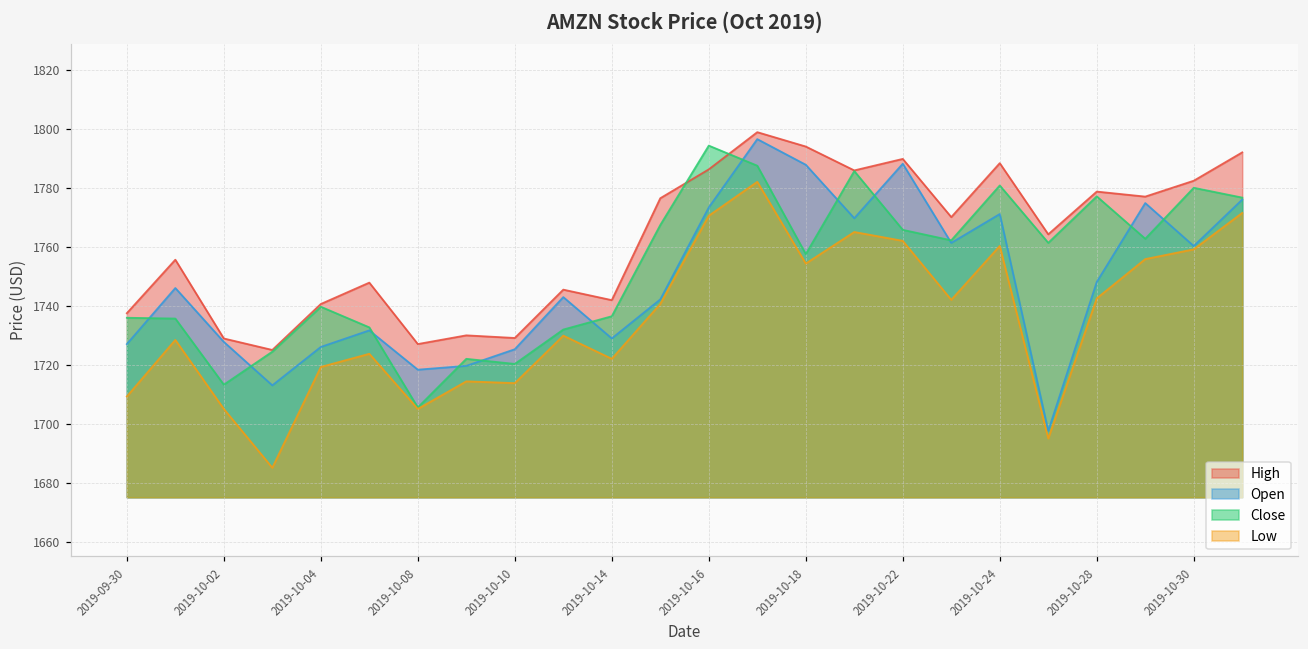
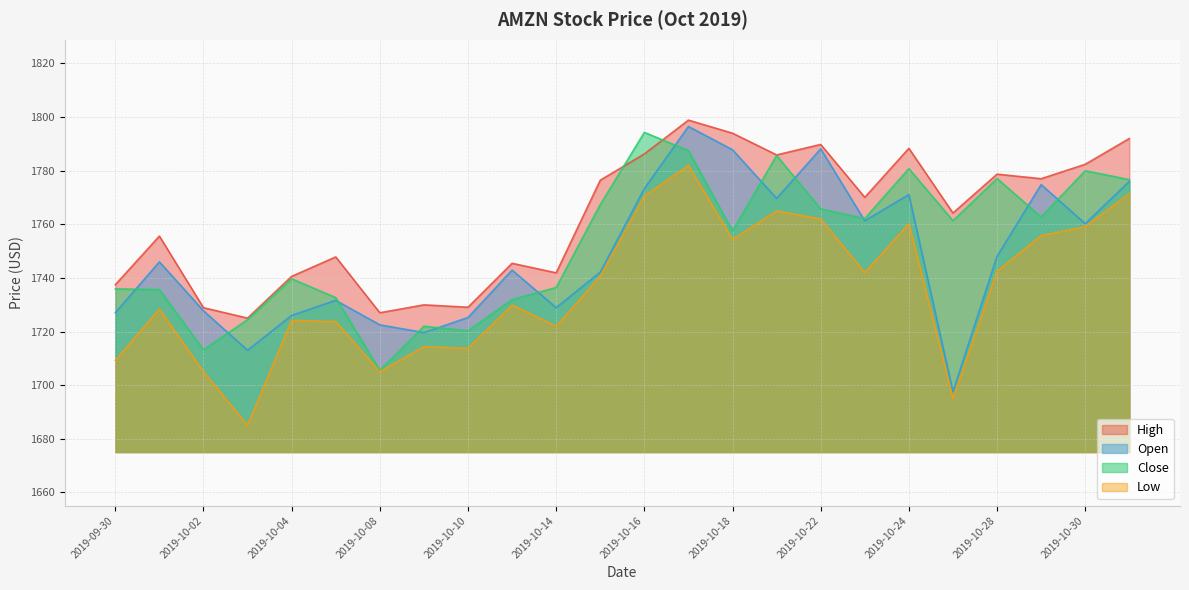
Low, 2019-10-04: 1719 -> 1724
Open, 2019-10-08: 1718 -> 1722
